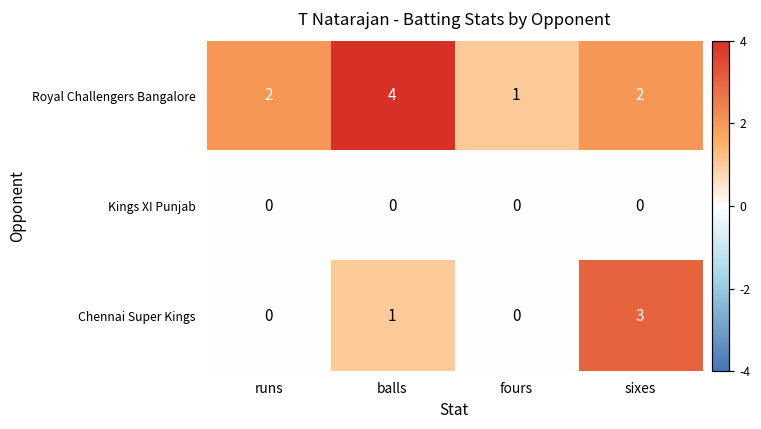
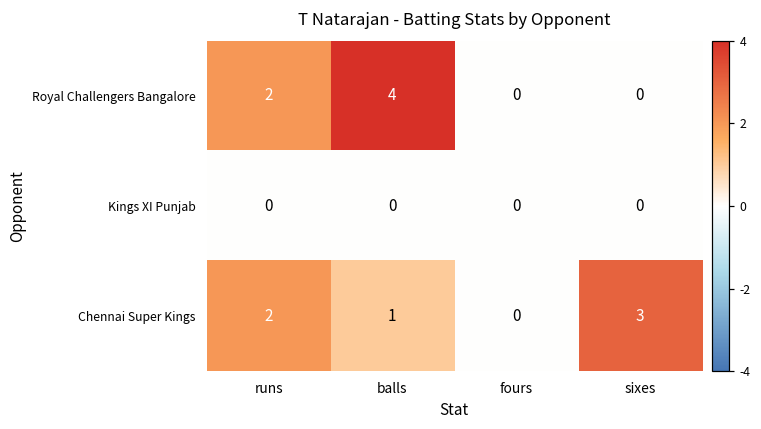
Royal Challengers Bangalore, fours: 1 -> 0
Royal Challengers Bangalore, sixes: 2 -> 0
Chennai Super Kings, runs: 0 -> 2
